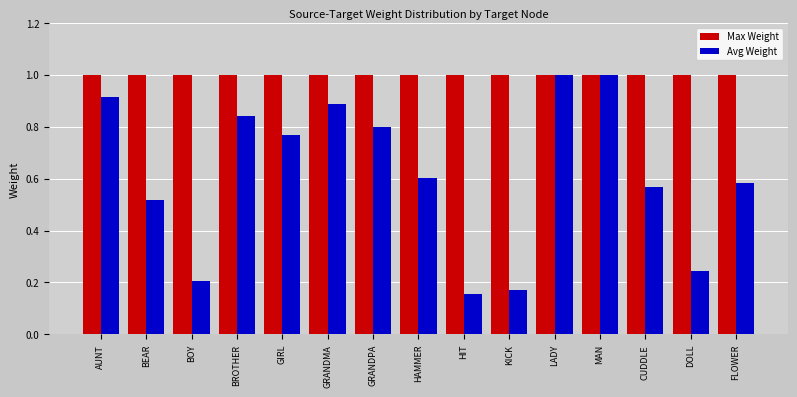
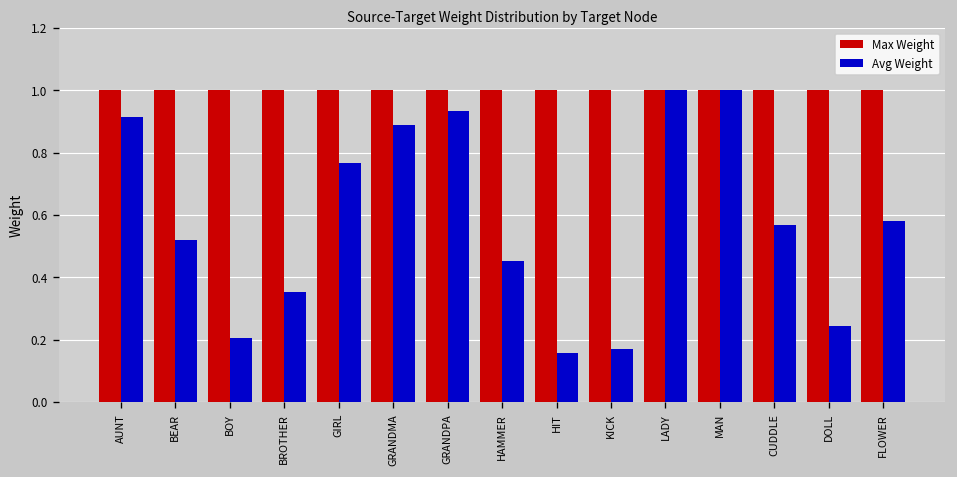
Avg Weight, BROTHER: 0.84 -> 0.35
Avg Weight, GRANDPA: 0.80 -> 0.93
Avg Weight, HAMMER: 0.60 -> 0.45
